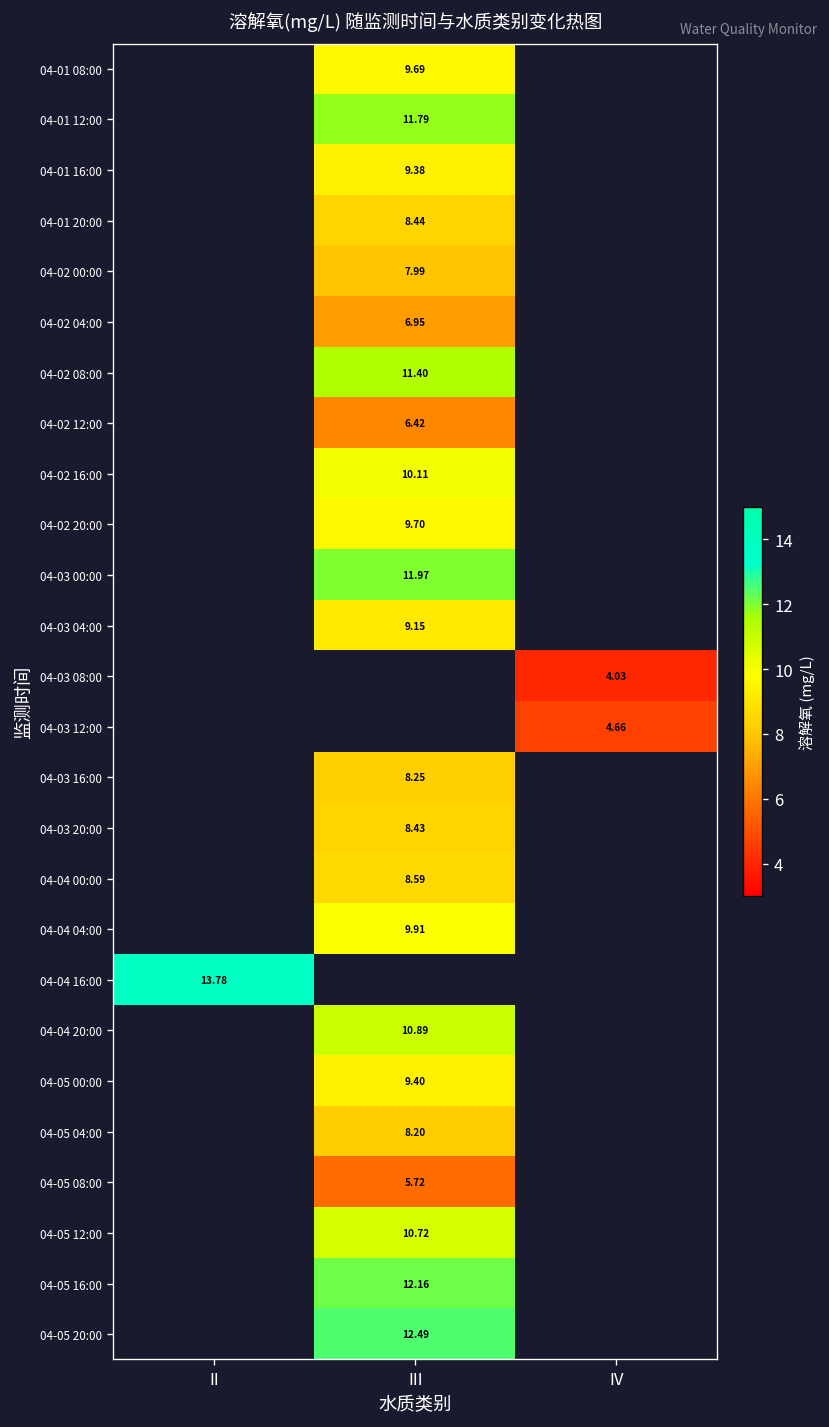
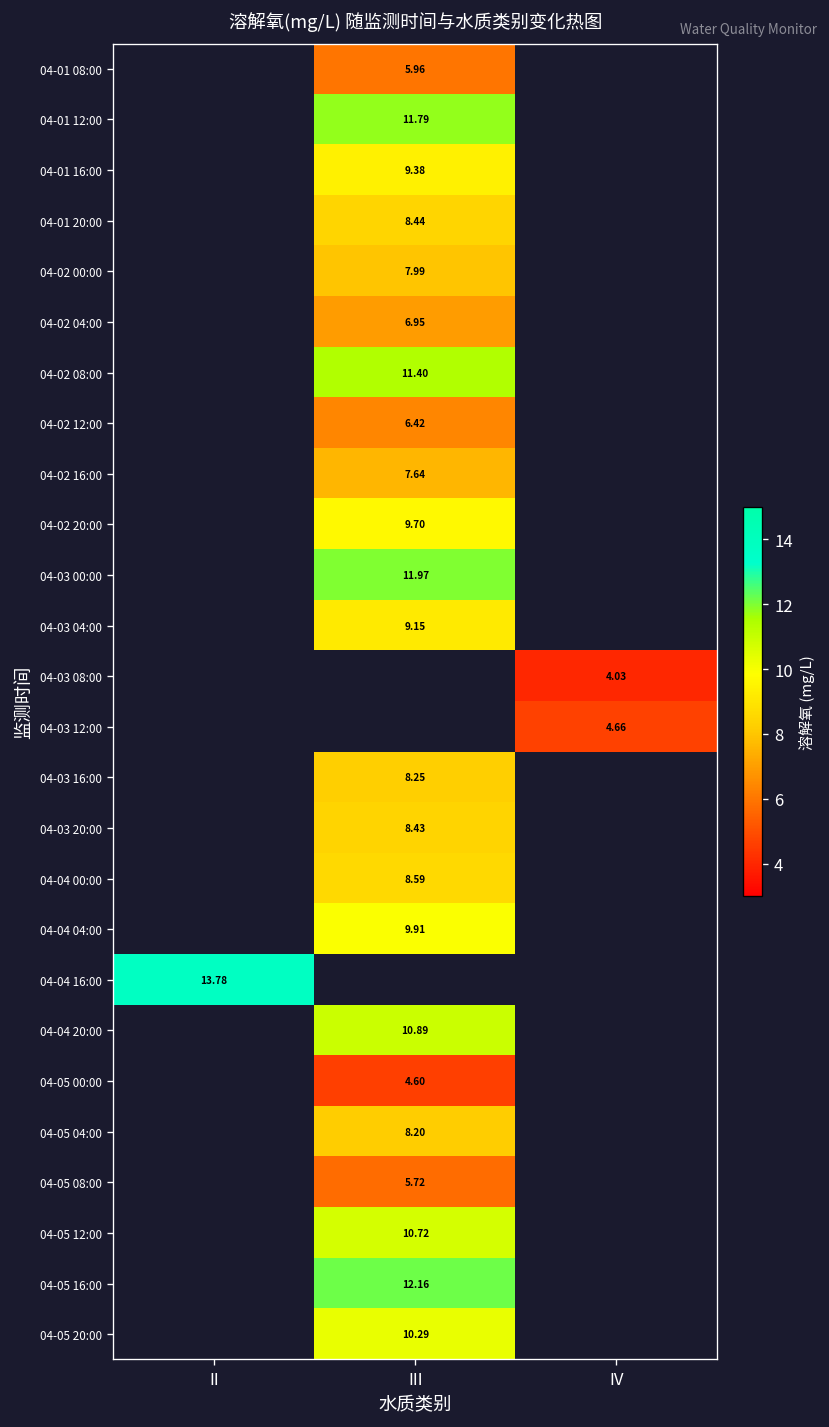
04-01 08:00, III: 9.69 -> 5.96
04-02 16:00, III: 10.11 -> 7.64
04-05 00:00, III: 9.40 -> 4.60
04-05 20:00, III: 12.49 -> 10.29
